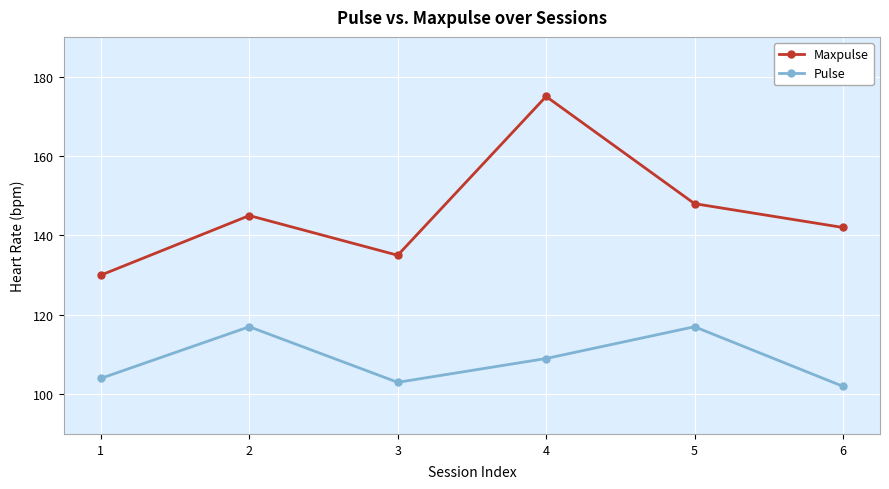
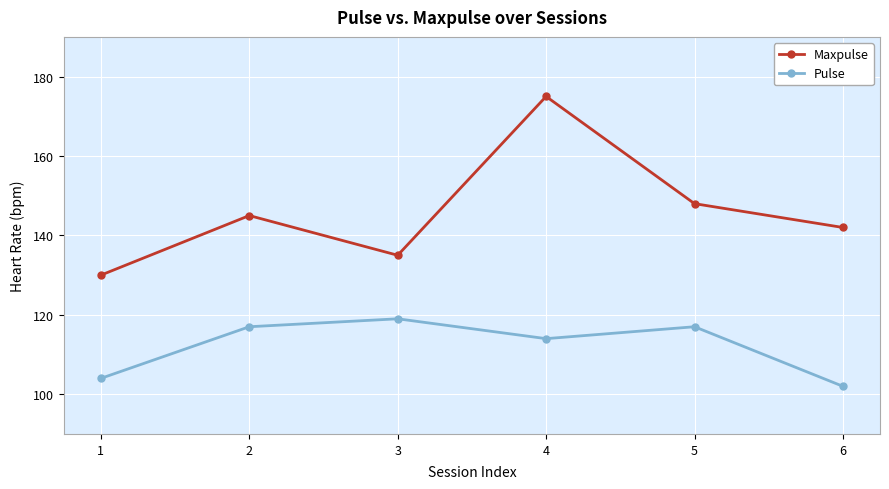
Pulse, 3: 103 -> 119
Pulse, 4: 109 -> 114
